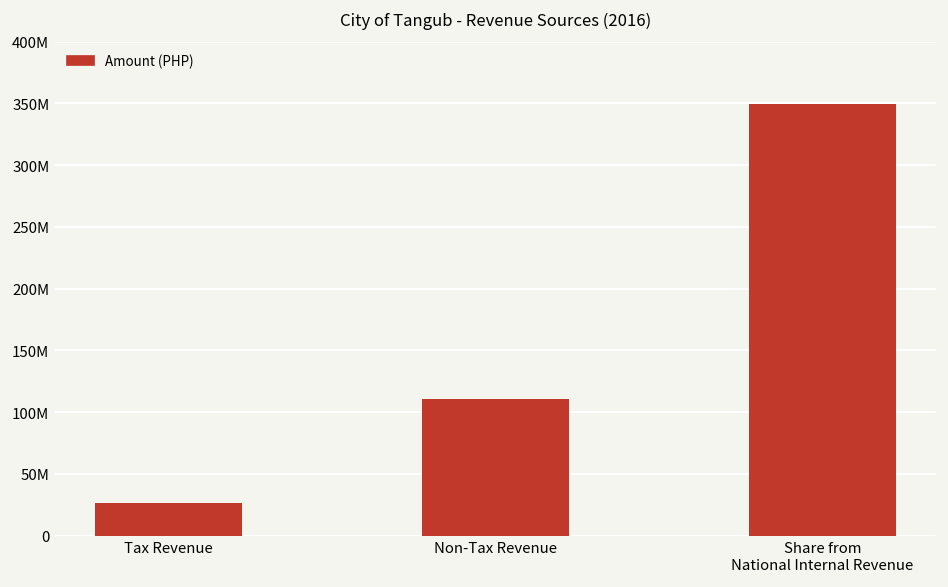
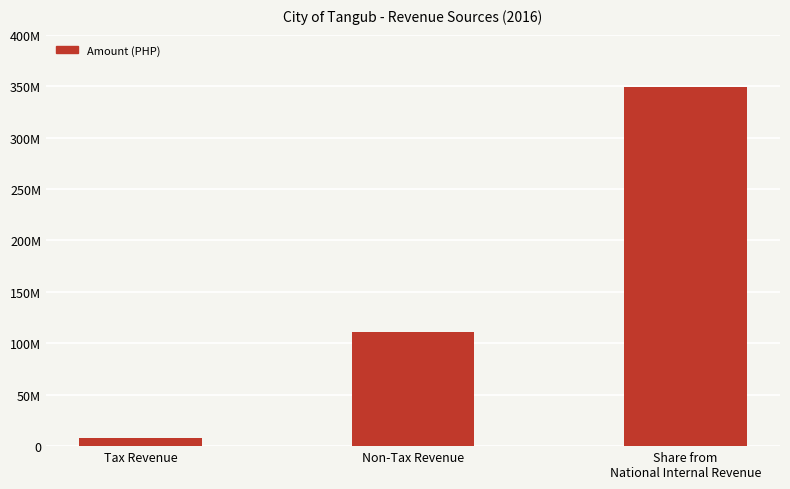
Tax Revenue: 26000000 -> 8000000
